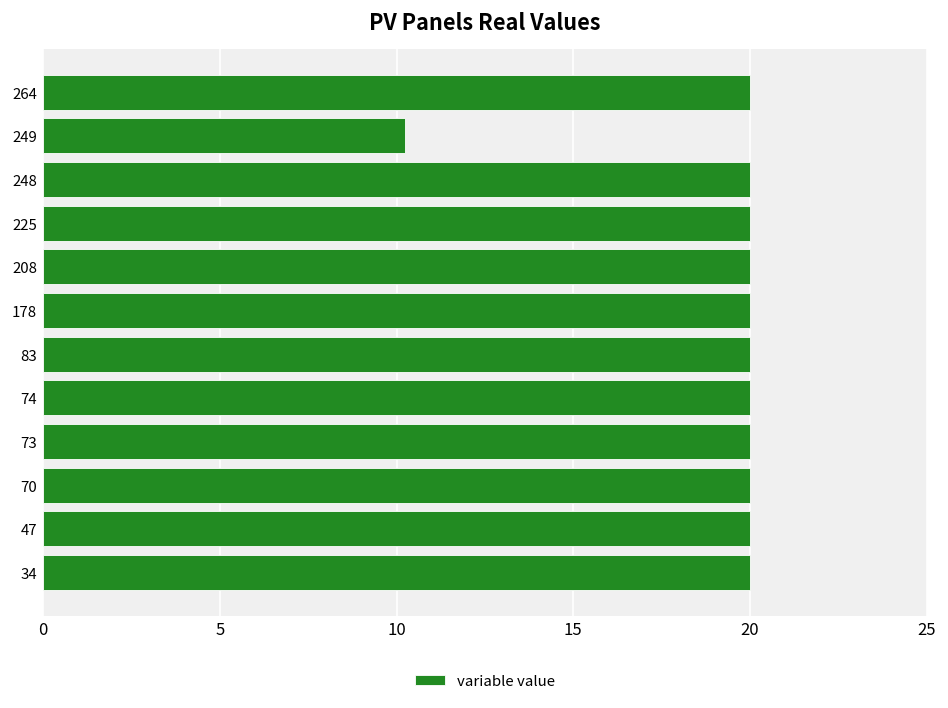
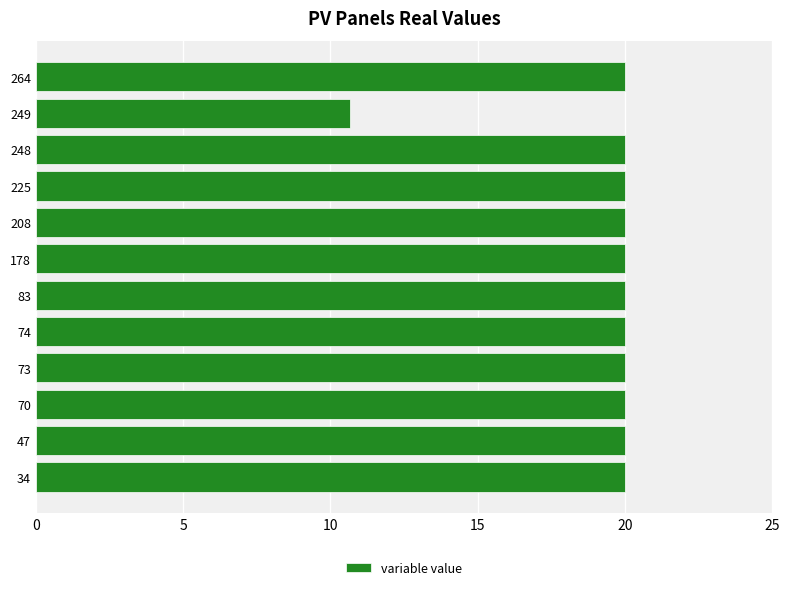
249: 10.3 -> 10.7
